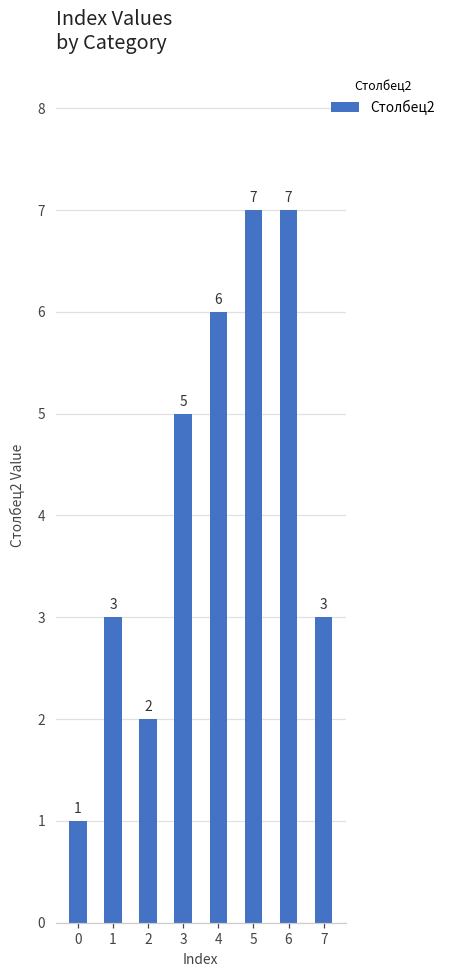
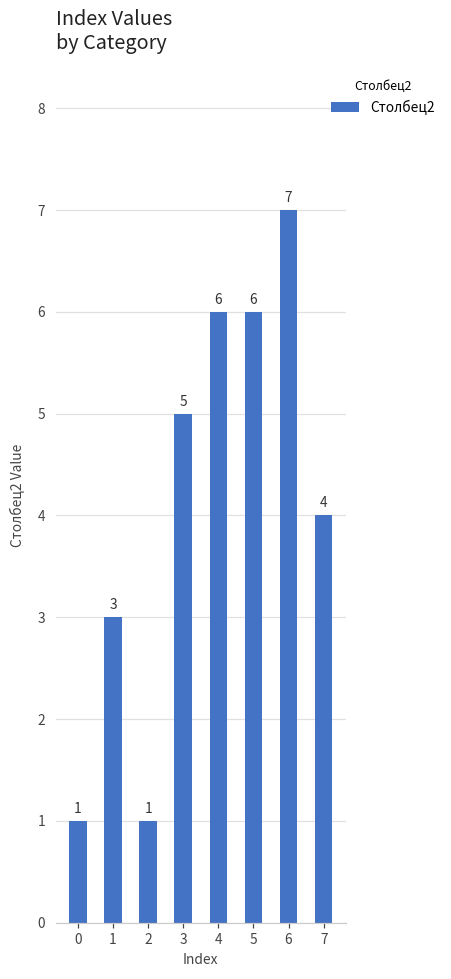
2: 2 -> 1
5: 7 -> 6
7: 3 -> 4
